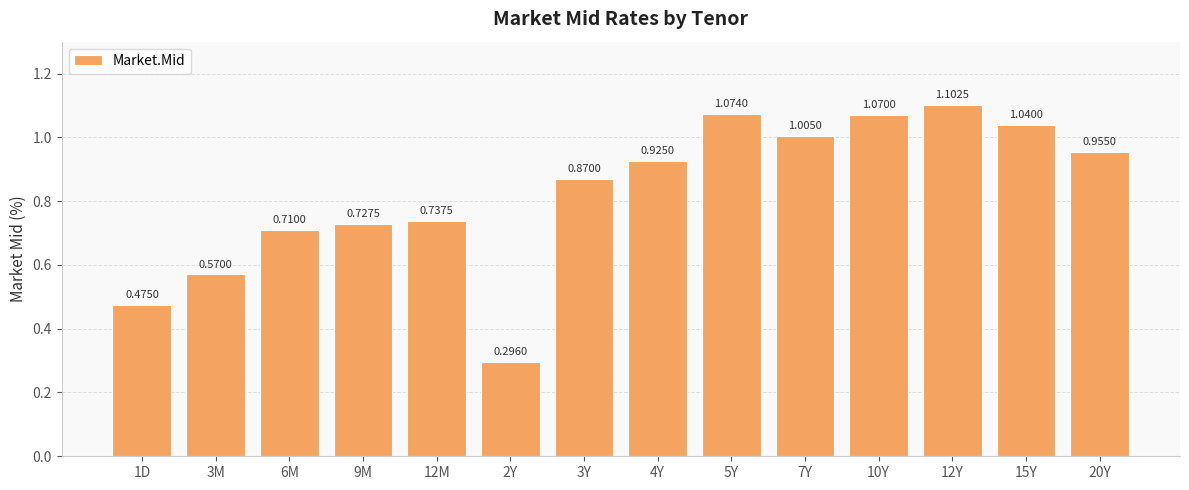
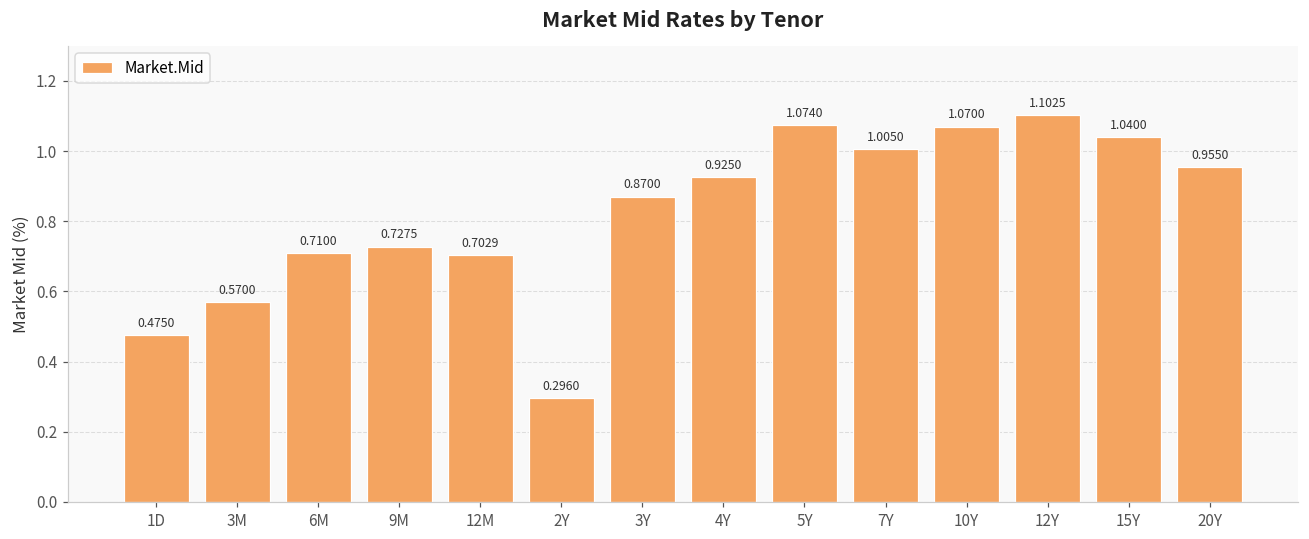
12M: 0.7375 -> 0.7029
